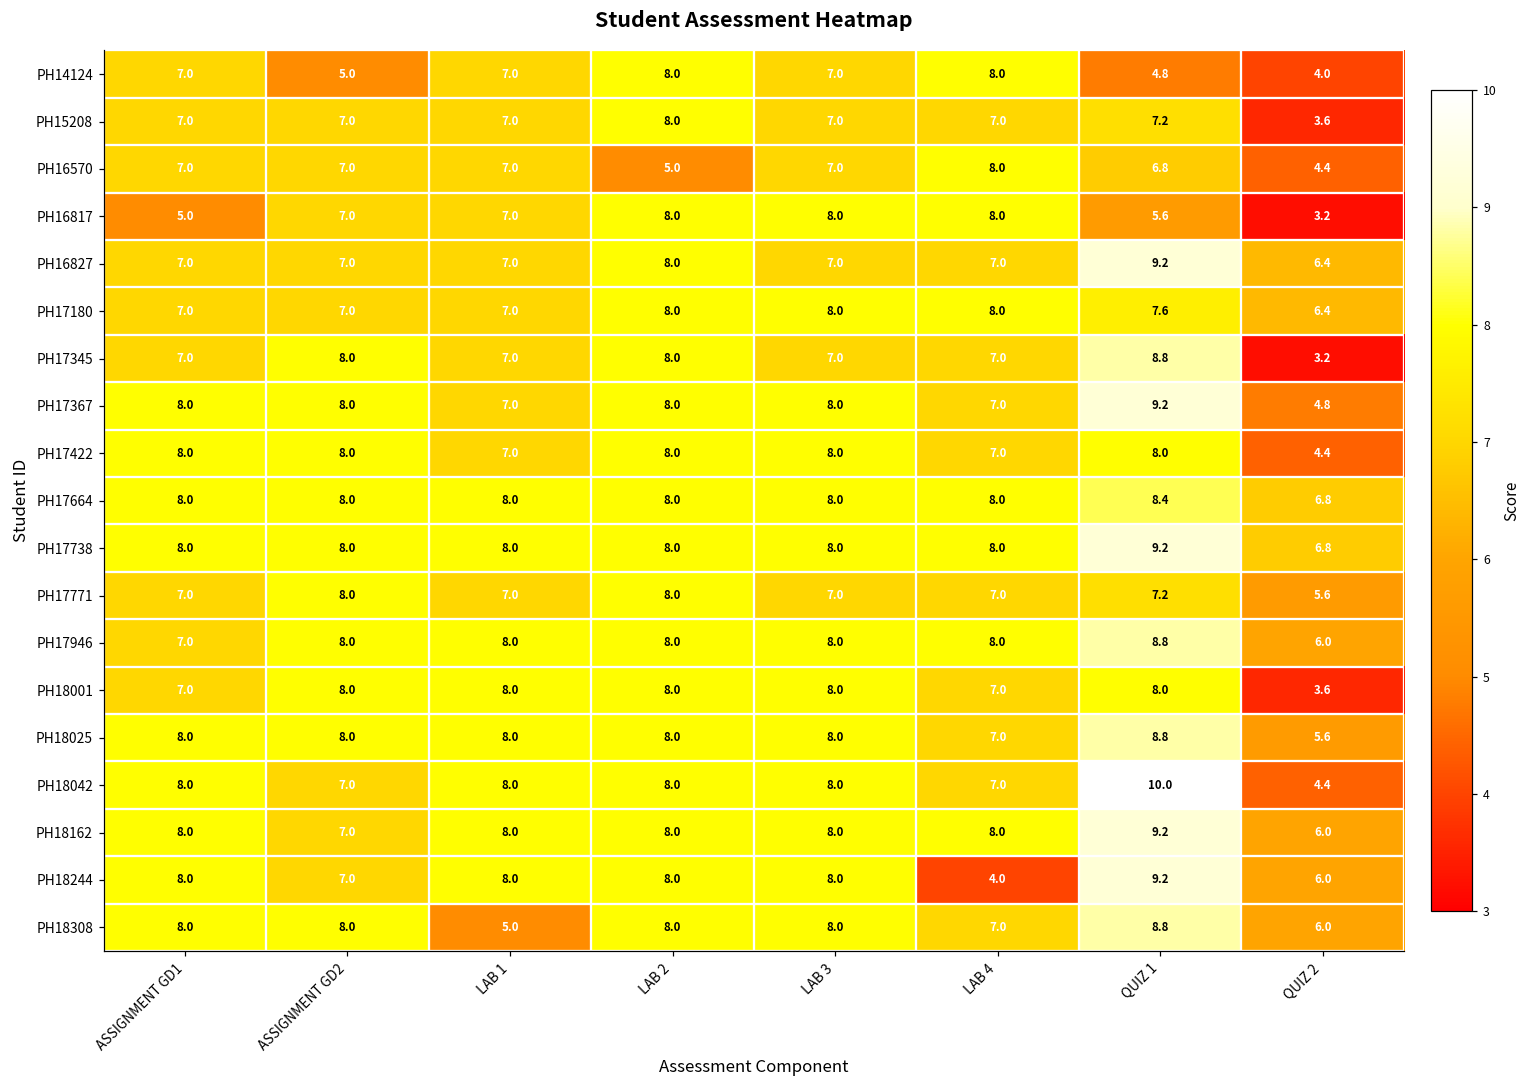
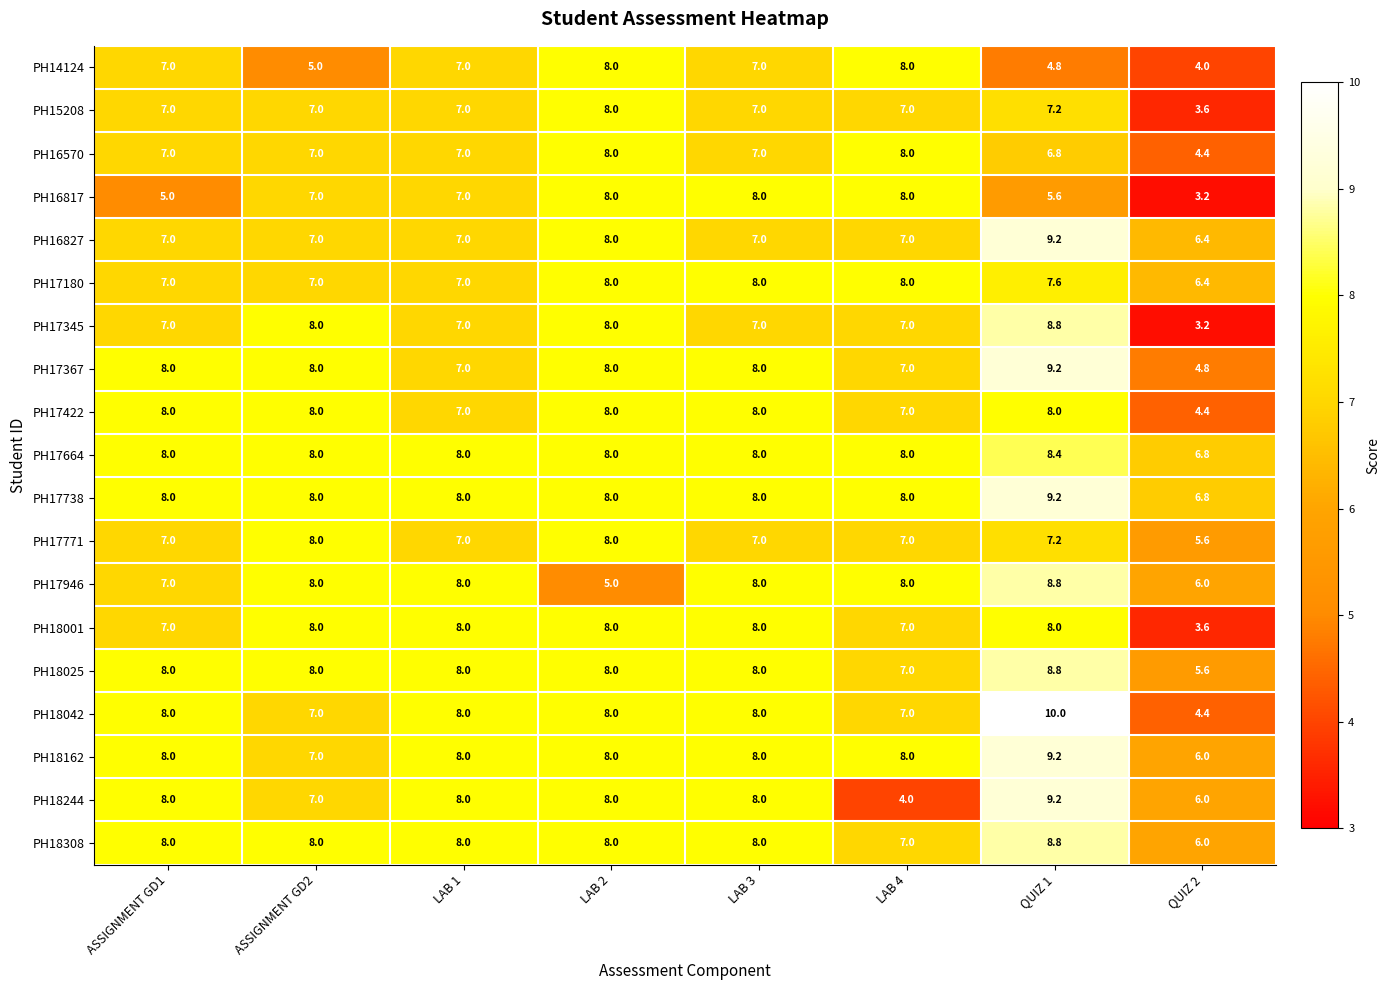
PH16570, LAB 2: 5.0 -> 8.0
PH17946, LAB 2: 8.0 -> 5.0
PH18308, LAB 1: 5.0 -> 8.0
